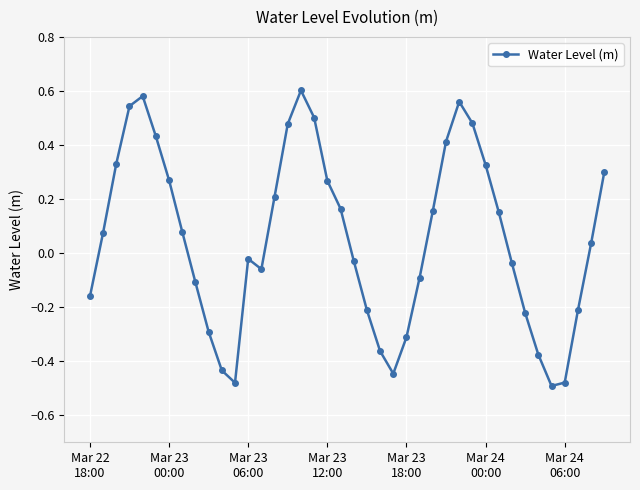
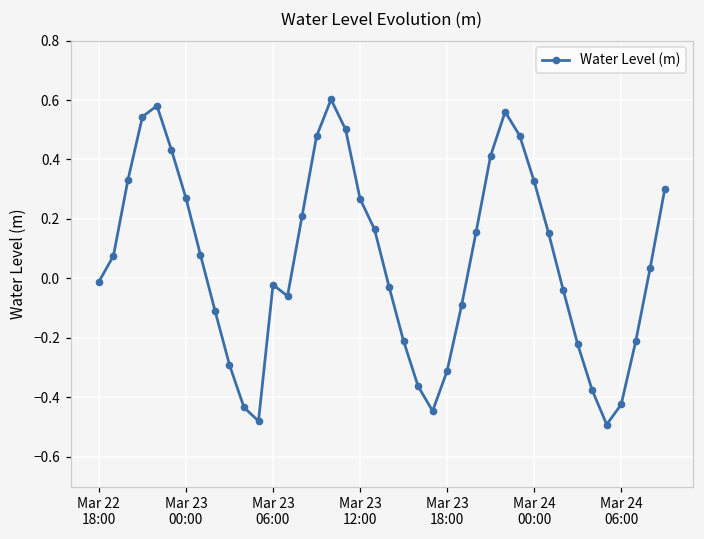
Mar 22 18:00: -0.16 -> -0.01
Mar 24 06:00: -0.48 -> -0.42
